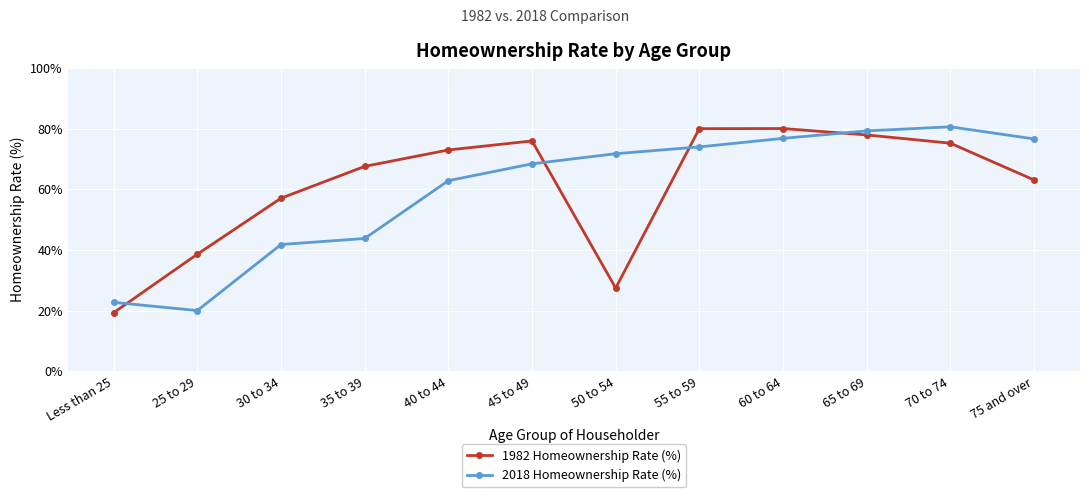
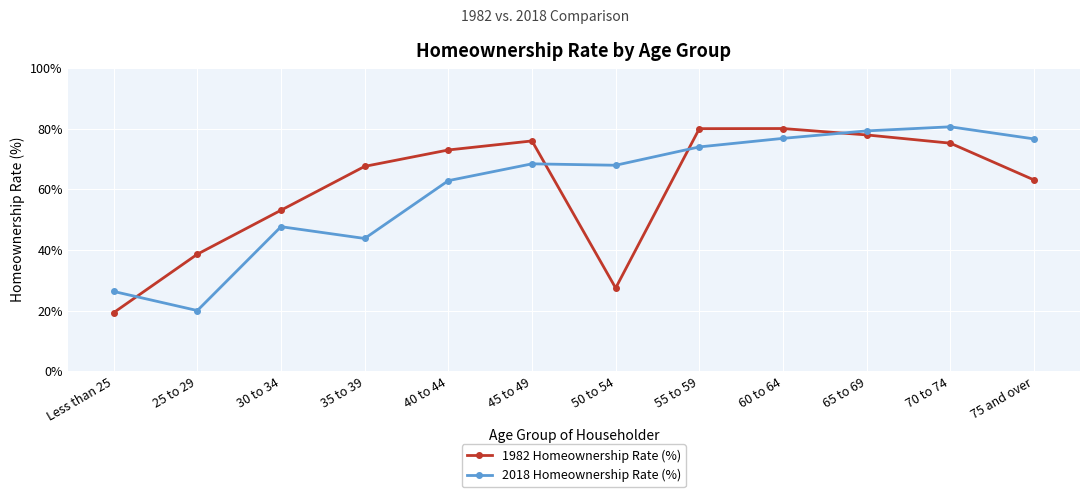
2018 Homeownership Rate (%), Less than 25: 23% -> 26%
1982 Homeownership Rate (%), 30 to 34: 57% -> 53%
2018 Homeownership Rate (%), 30 to 34: 42% -> 48%
2018 Homeownership Rate (%), 50 to 54: 72% -> 68%
